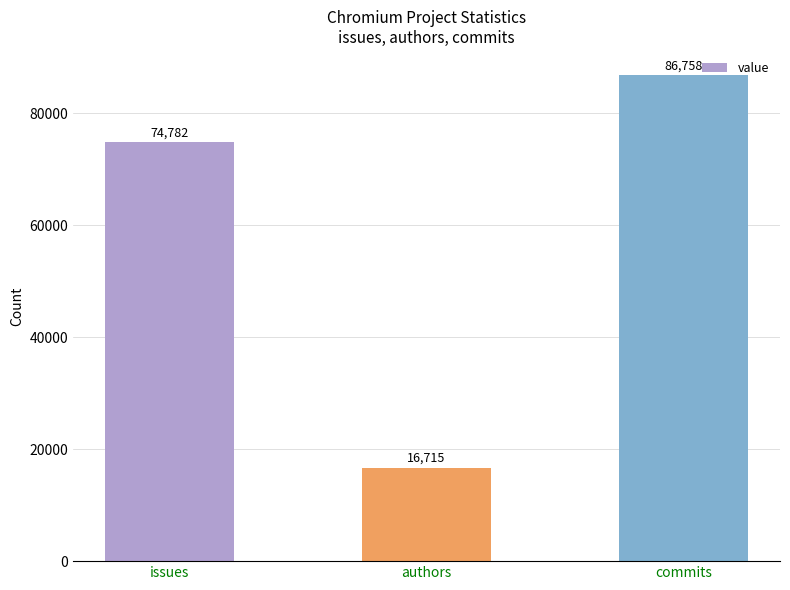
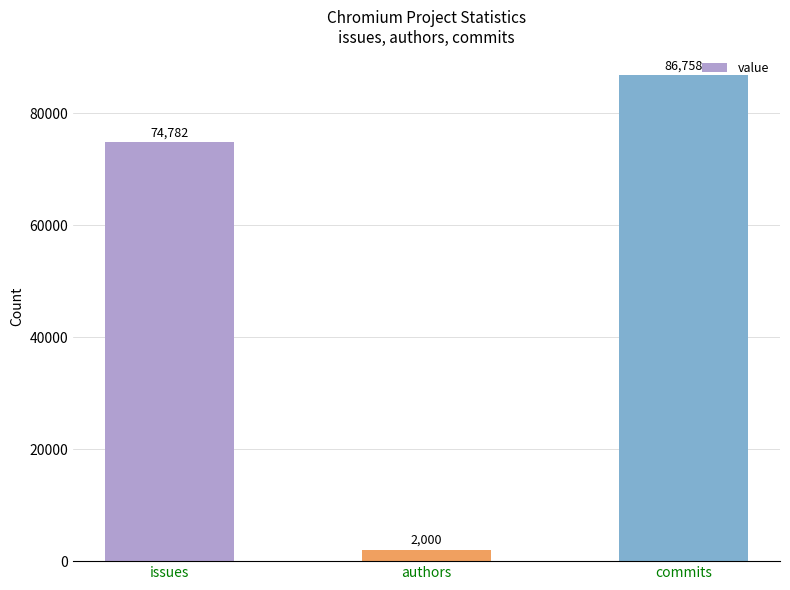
authors: 16,715 -> 2,000
